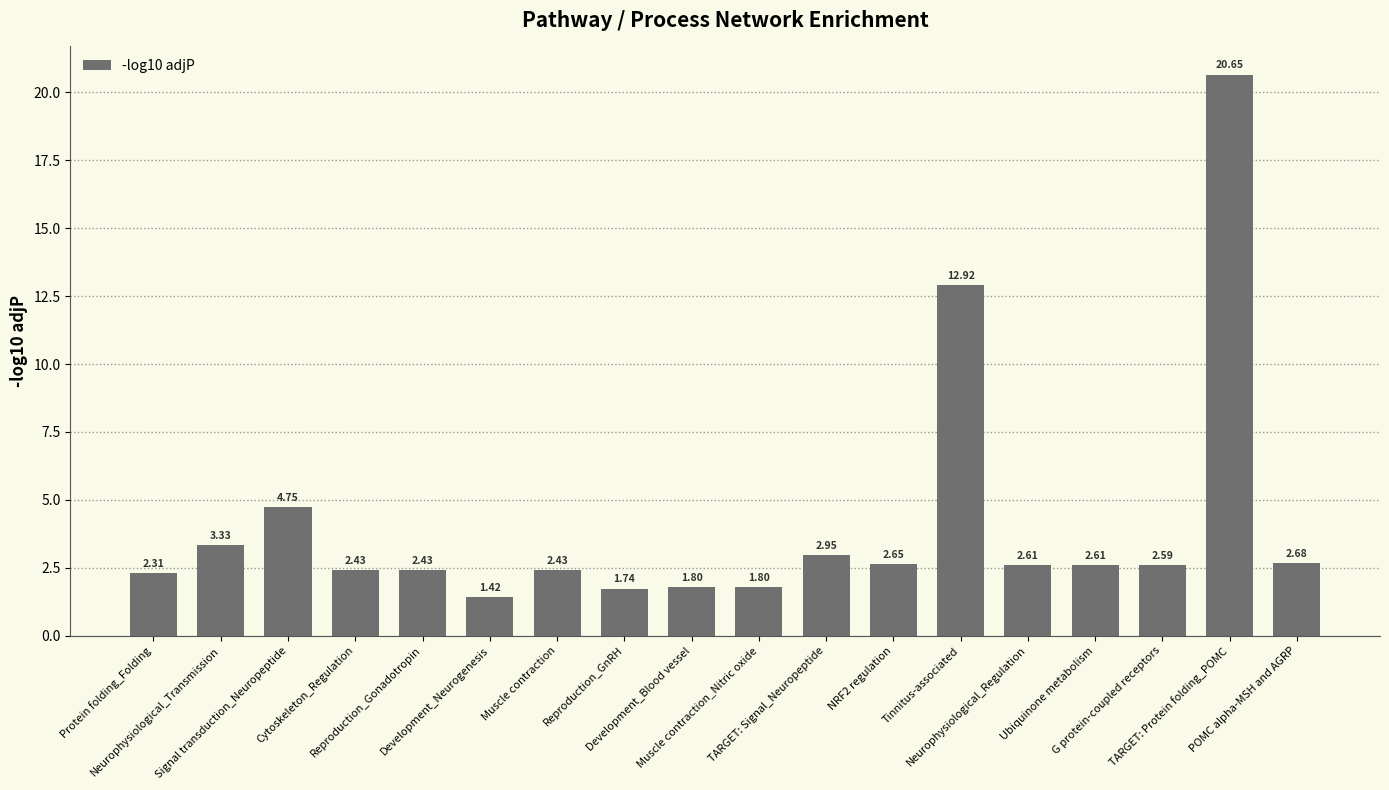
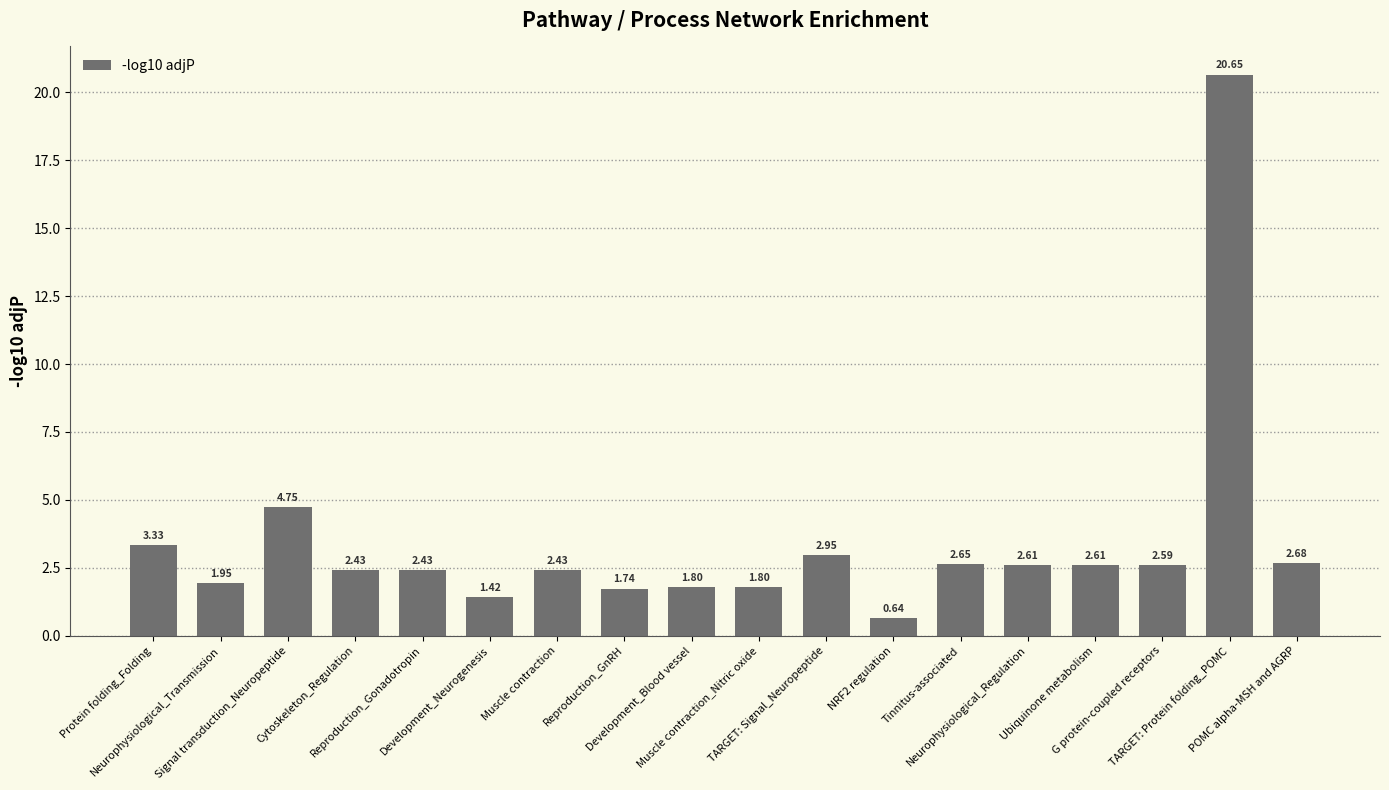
Protein folding_Folding: 2.31 -> 3.33
Neurophysiological_Transmission: 3.33 -> 1.95
NRF2 regulation: 2.65 -> 0.64
Tinnitus-associated: 12.92 -> 2.65
